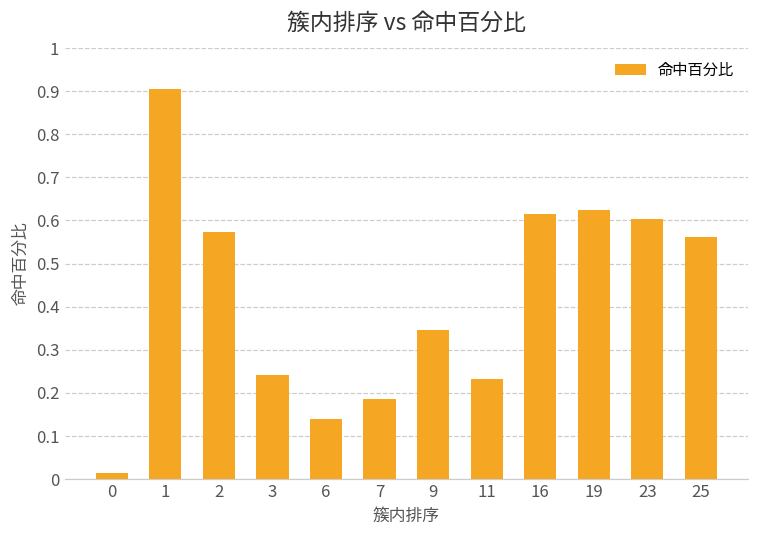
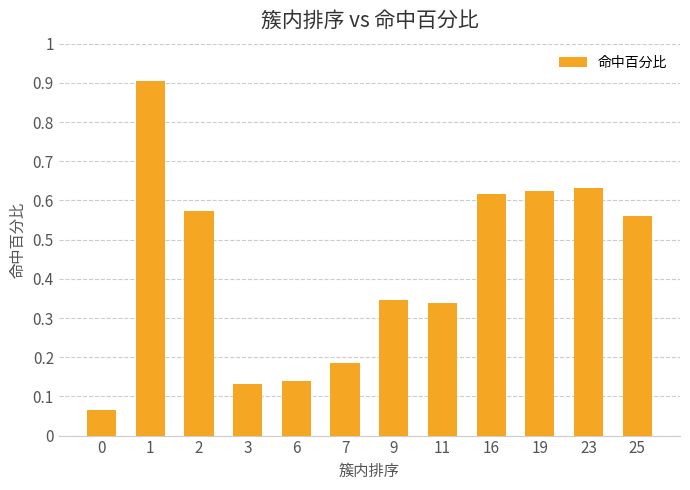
0: 0.01 -> 0.07
3: 0.24 -> 0.13
11: 0.23 -> 0.34
23: 0.60 -> 0.63
